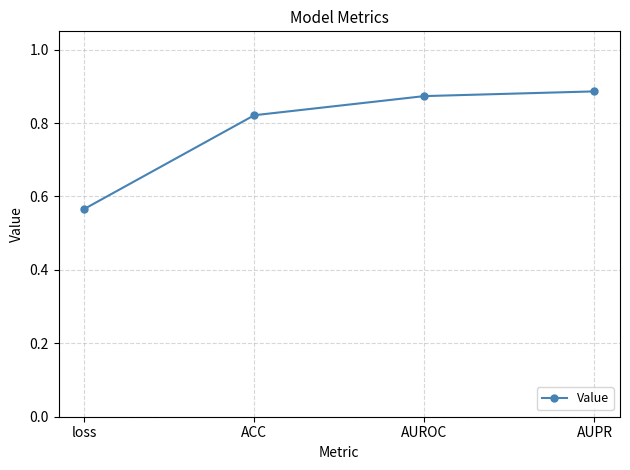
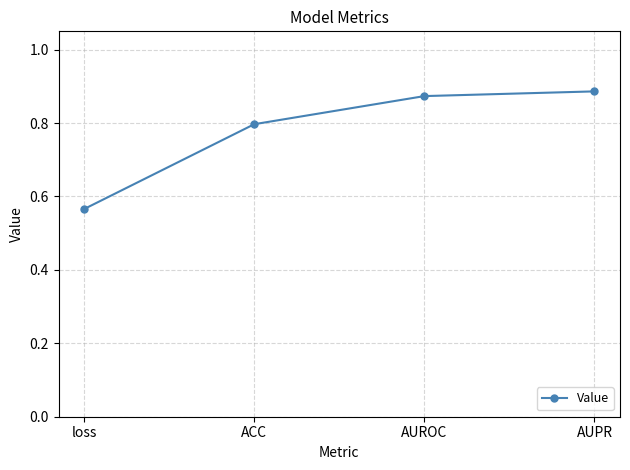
ACC: 0.82 -> 0.80
